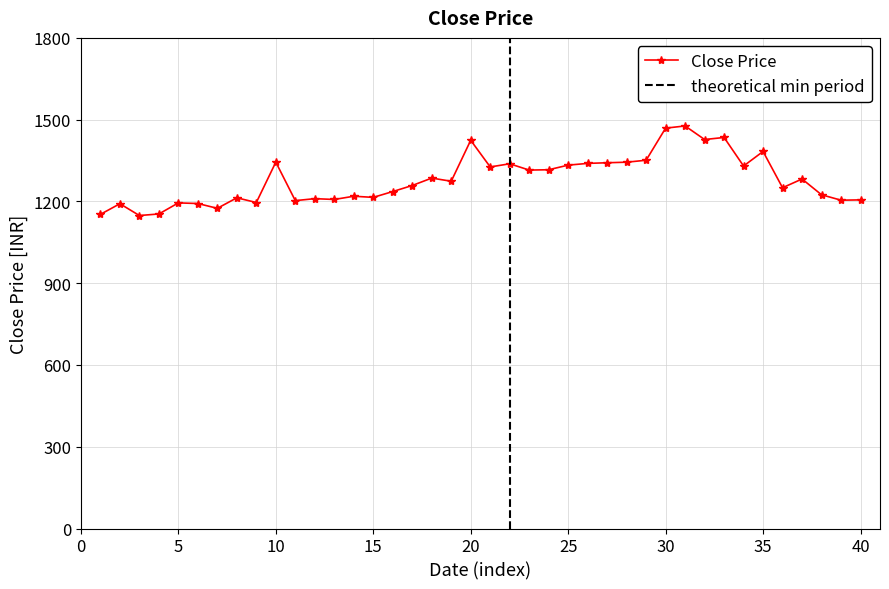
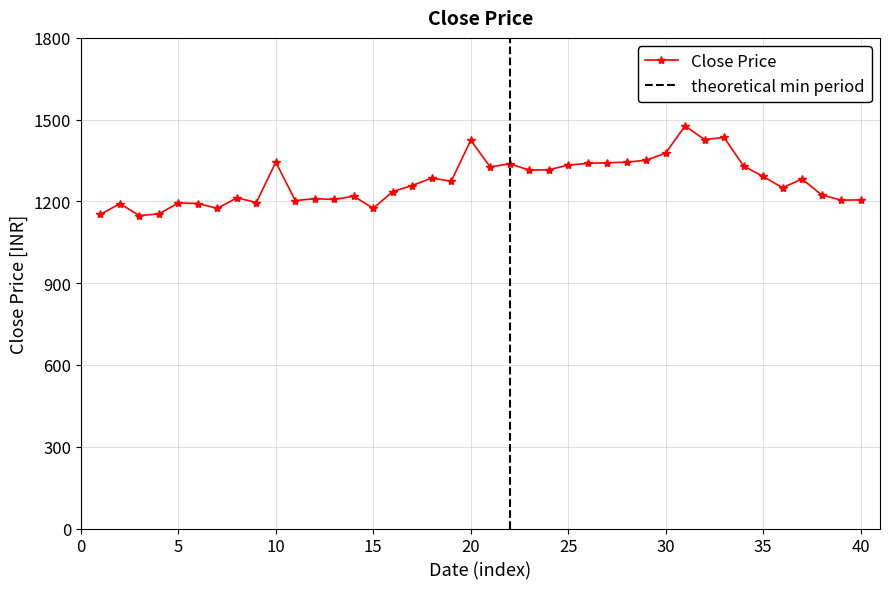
15: 1210 -> 1170
30: 1470 -> 1380
35: 1380 -> 1290
